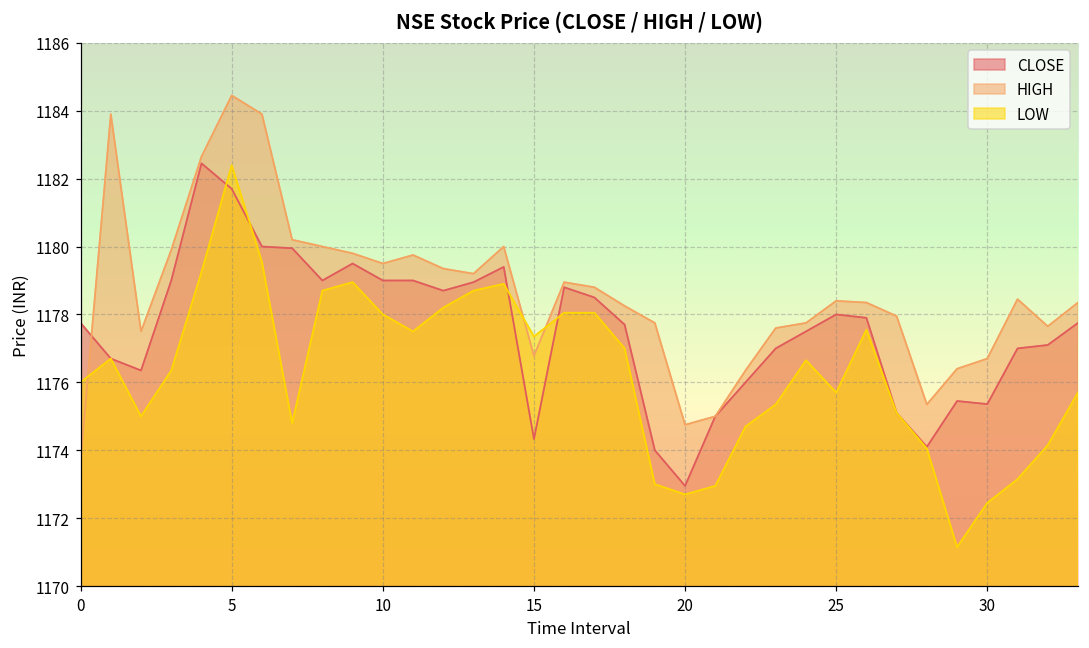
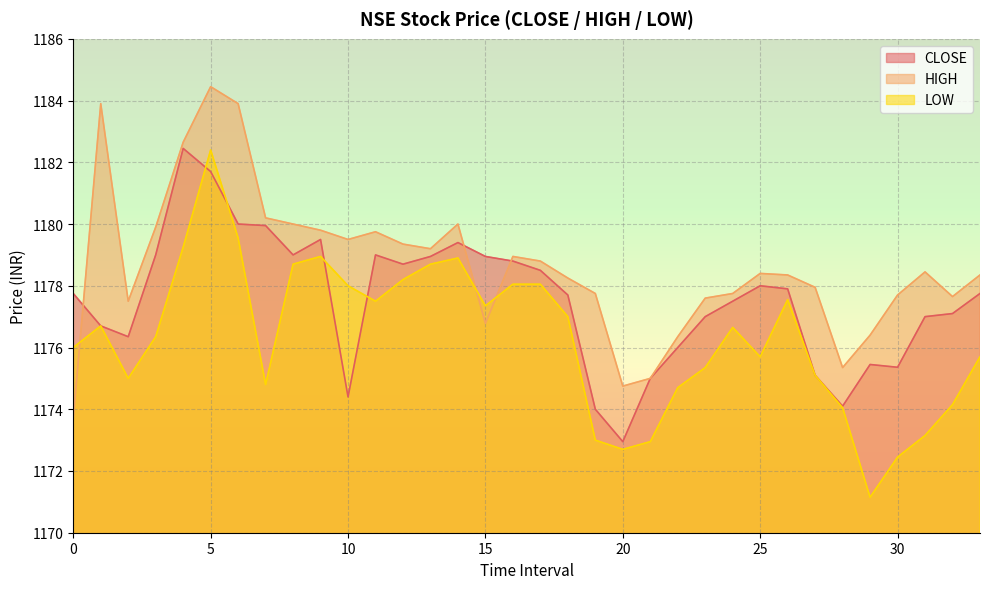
CLOSE, 10: 1179.0 -> 1174.4
CLOSE, 15: 1174.3 -> 1179.0
HIGH, 30: 1176.7 -> 1177.7
